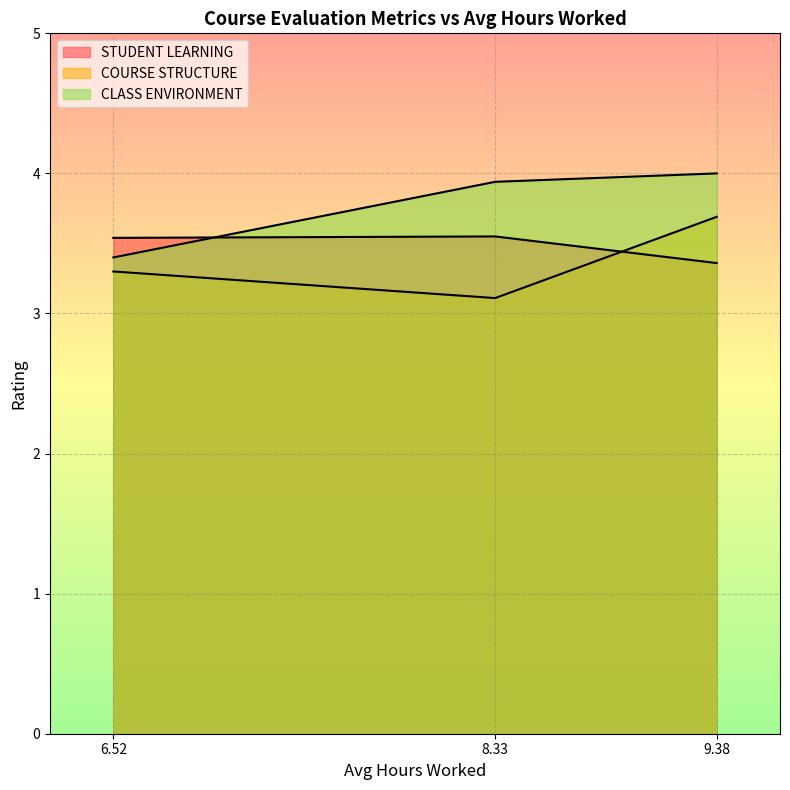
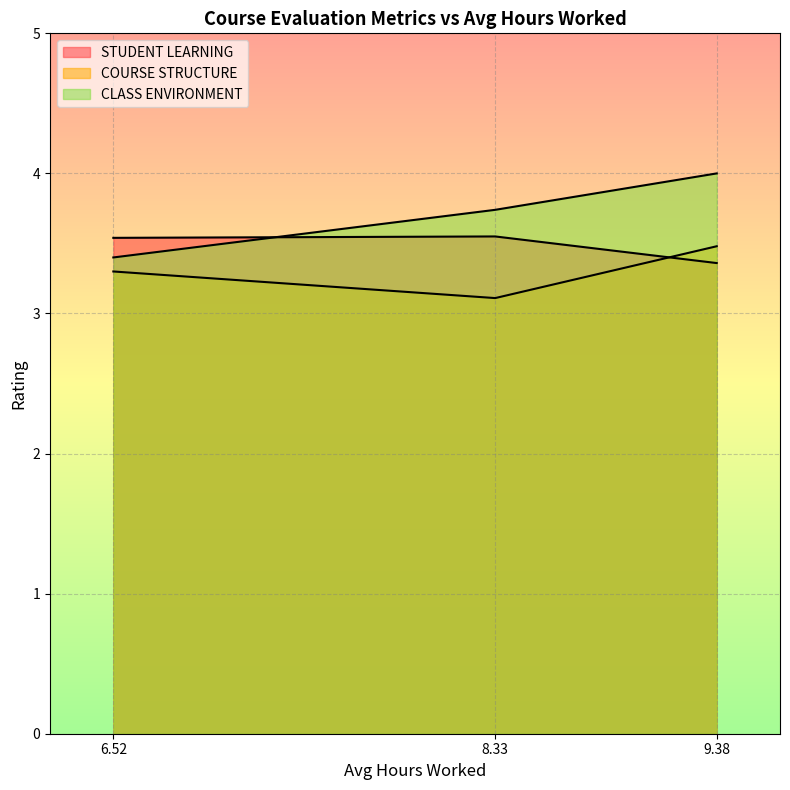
CLASS ENVIRONMENT, 8.33: 3.94 -> 3.74
COURSE STRUCTURE, 9.38: 3.69 -> 3.48
